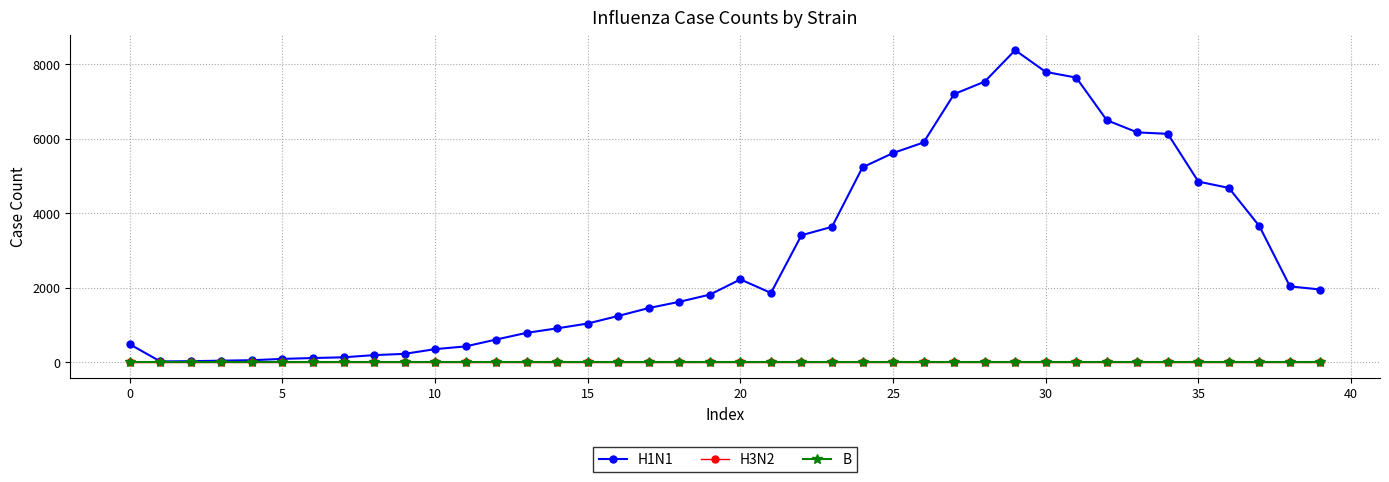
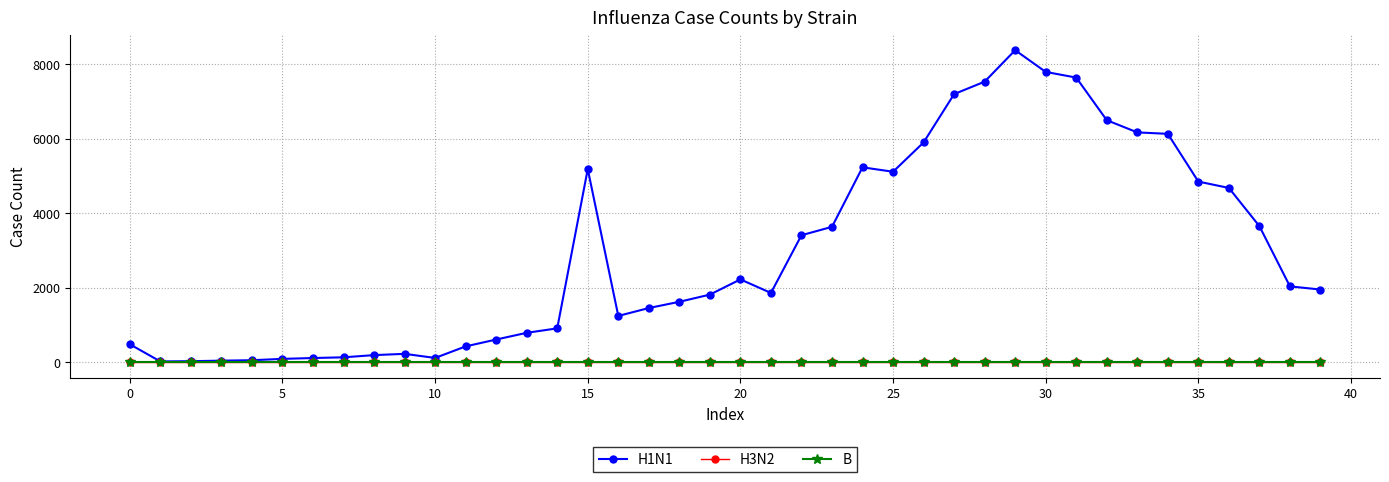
H1N1, 10: 400 -> 100
H1N1, 15: 1000 -> 5200
H1N1, 25: 5600 -> 5100
